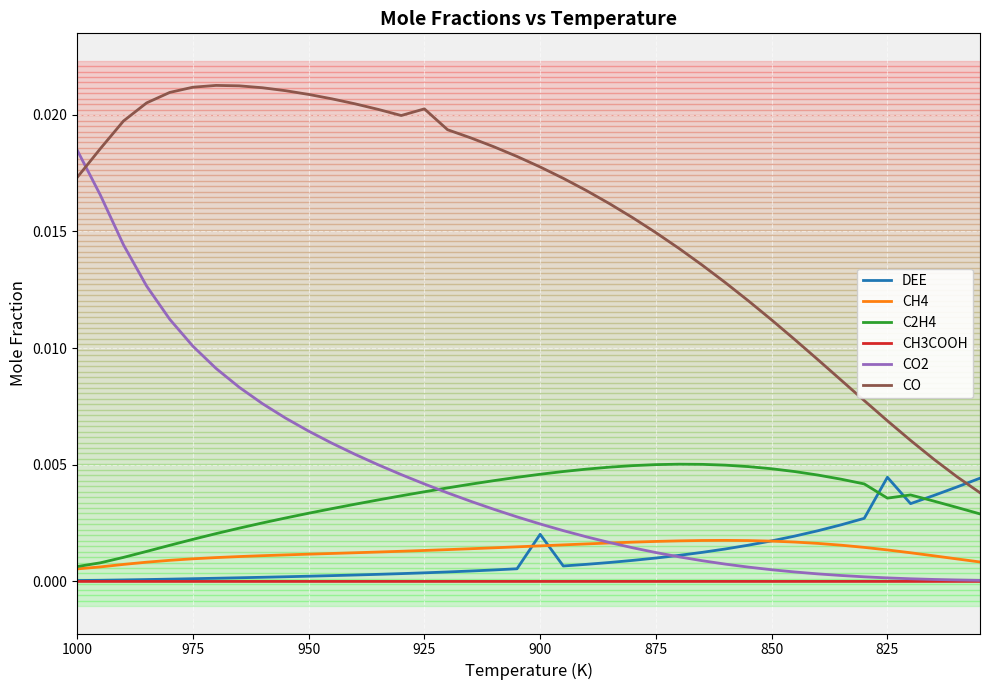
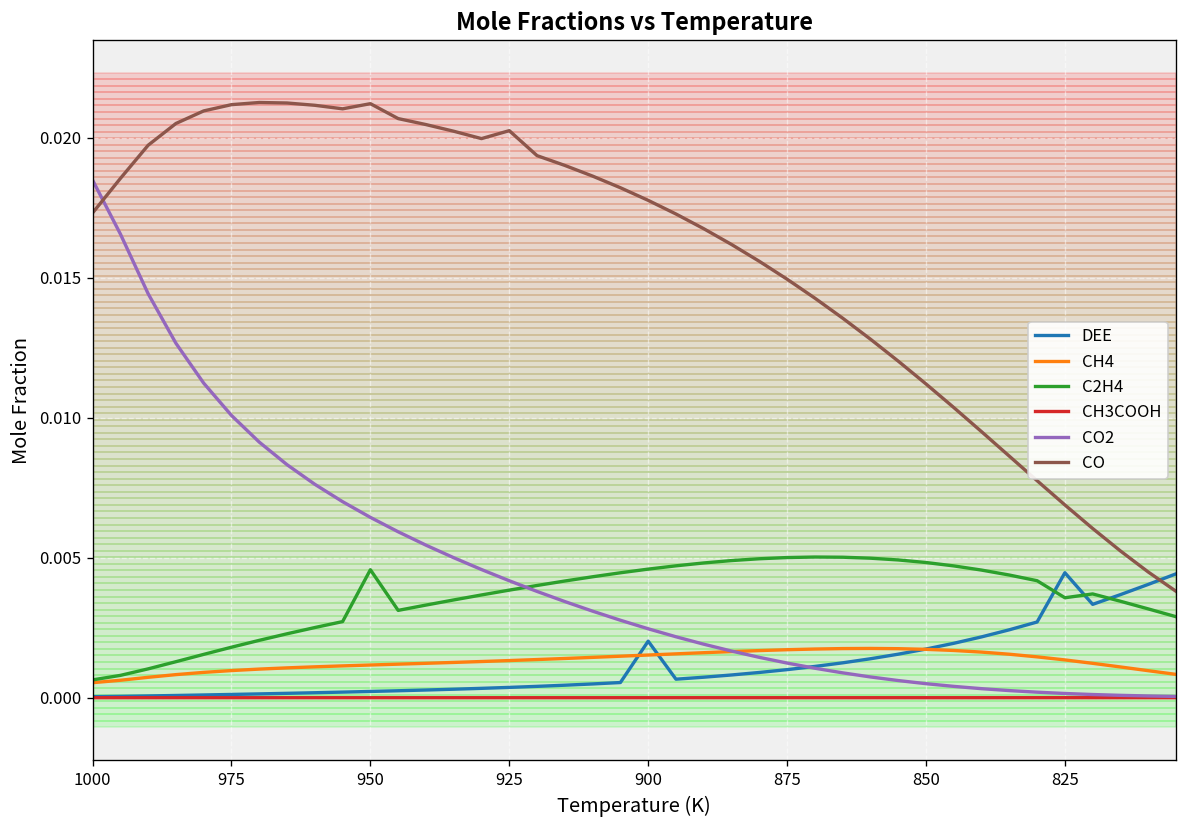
C2H4, 950: 0.0029 -> 0.0046
CO, 950: 0.0209 -> 0.0212
